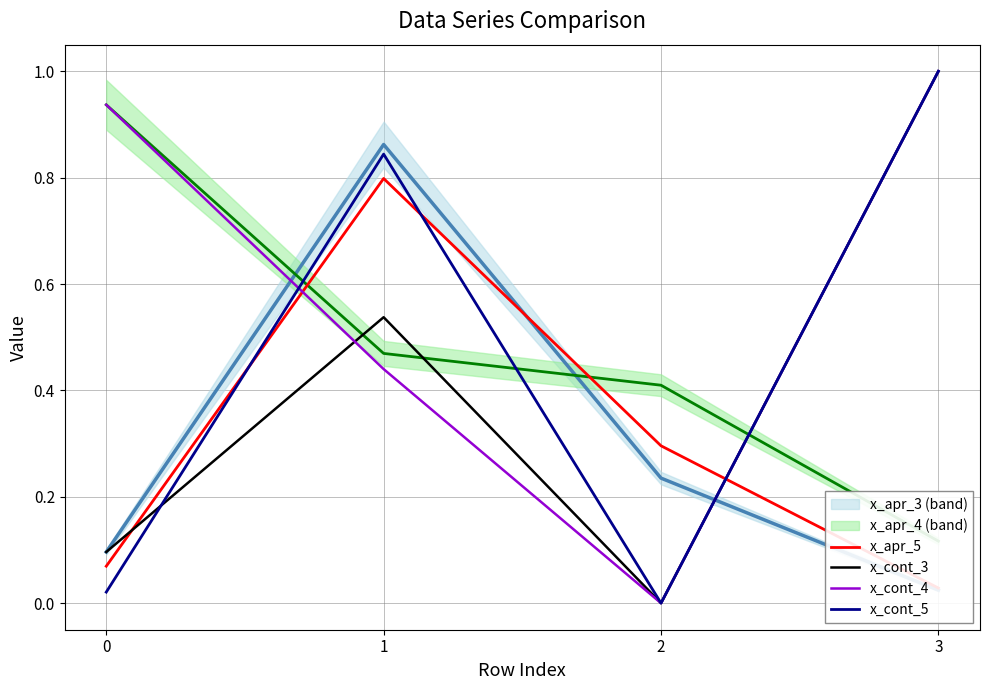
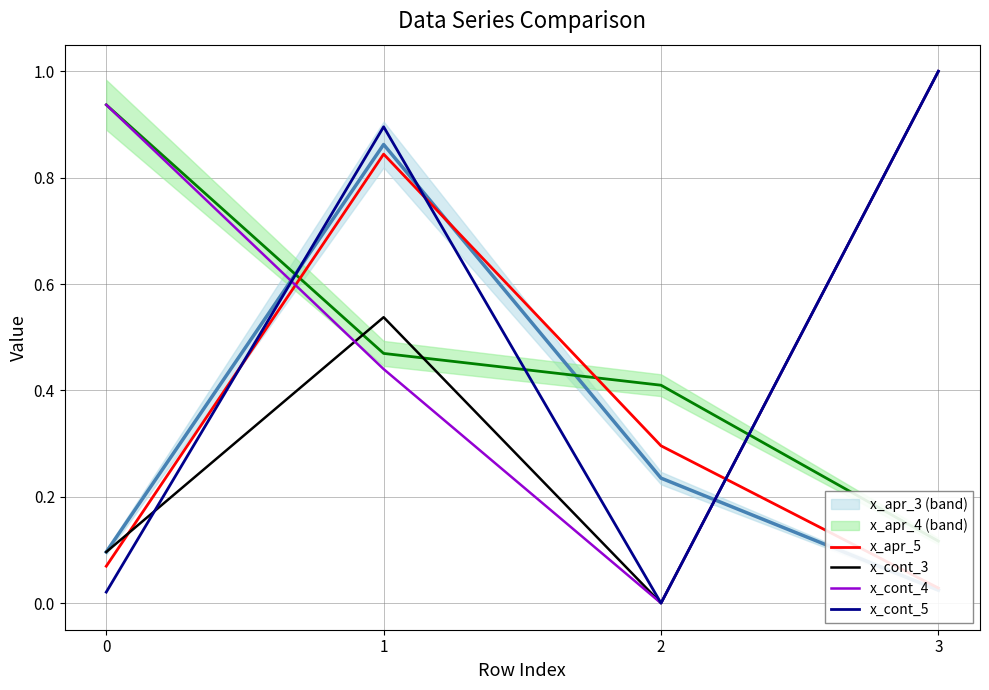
x_apr_5, 1: 0.80 -> 0.84
x_cont_5, 1: 0.84 -> 0.90
